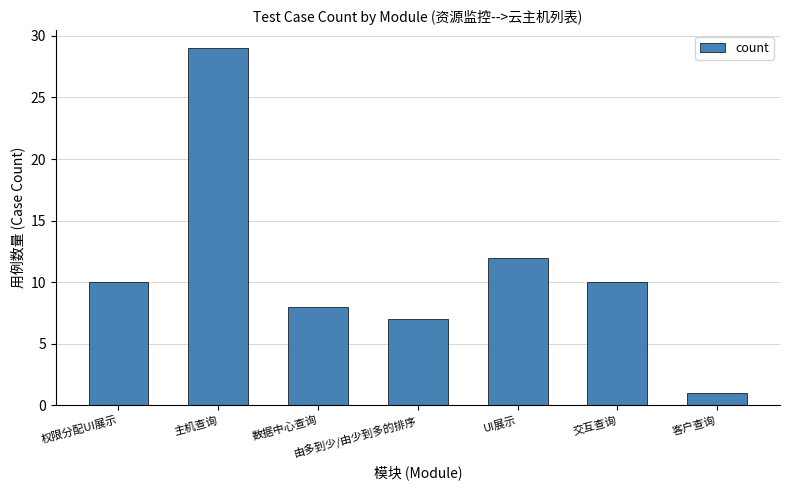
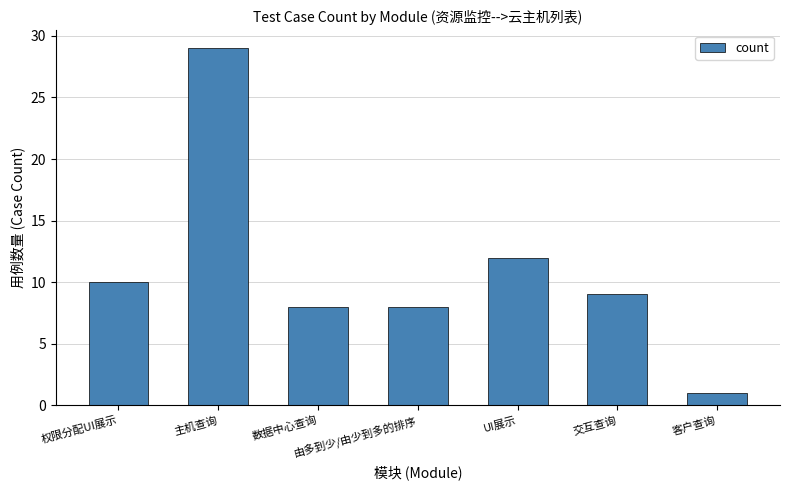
由多到少/由少到多的排序: 7 -> 8
交互查询: 10 -> 9
